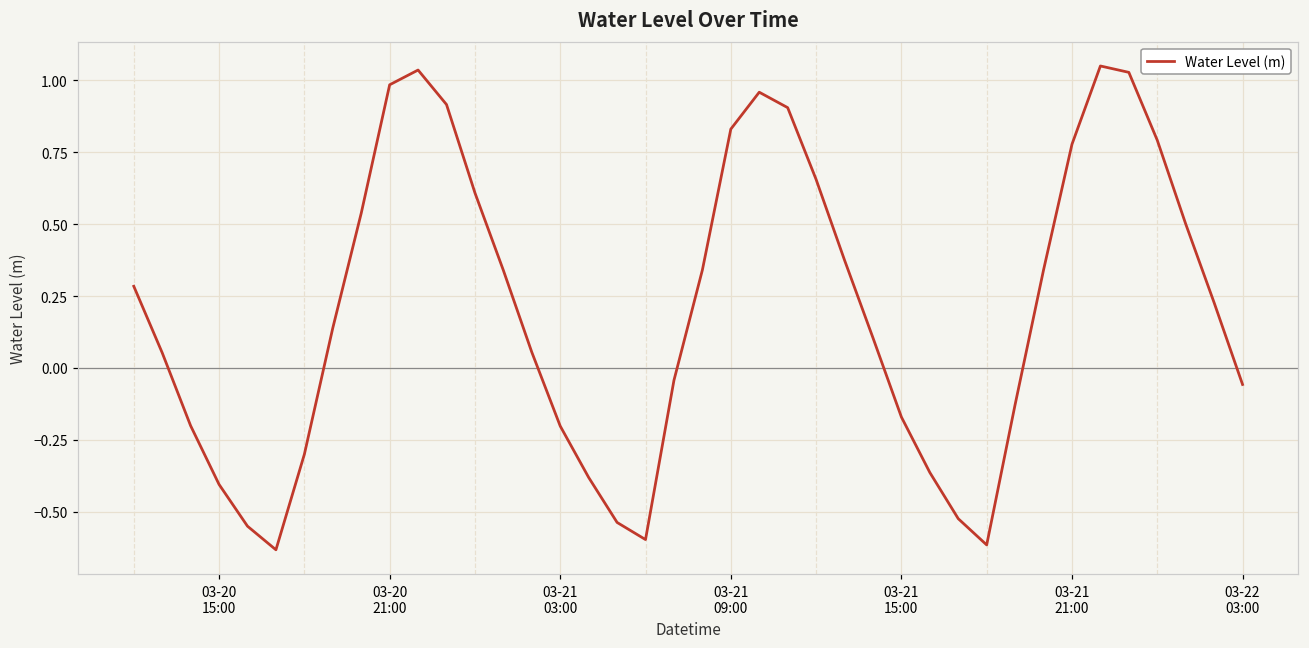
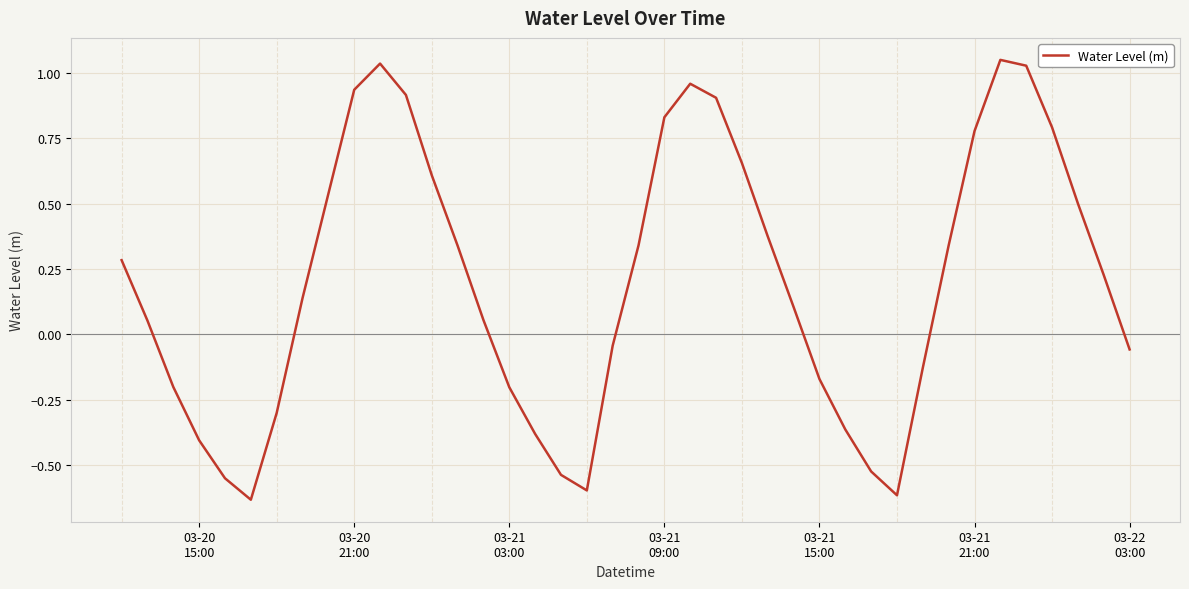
03-20 21:00: 0.98 -> 0.94
